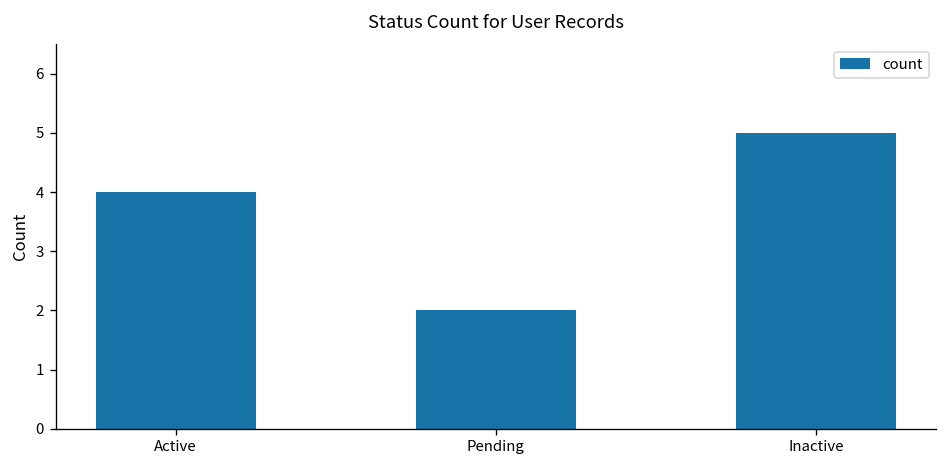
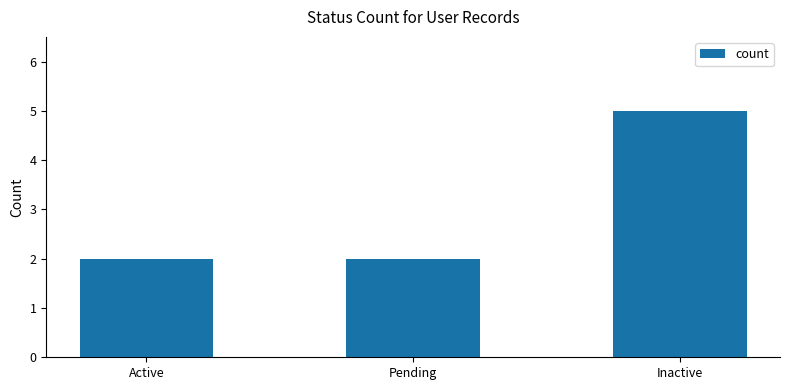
Active: 4 -> 2
